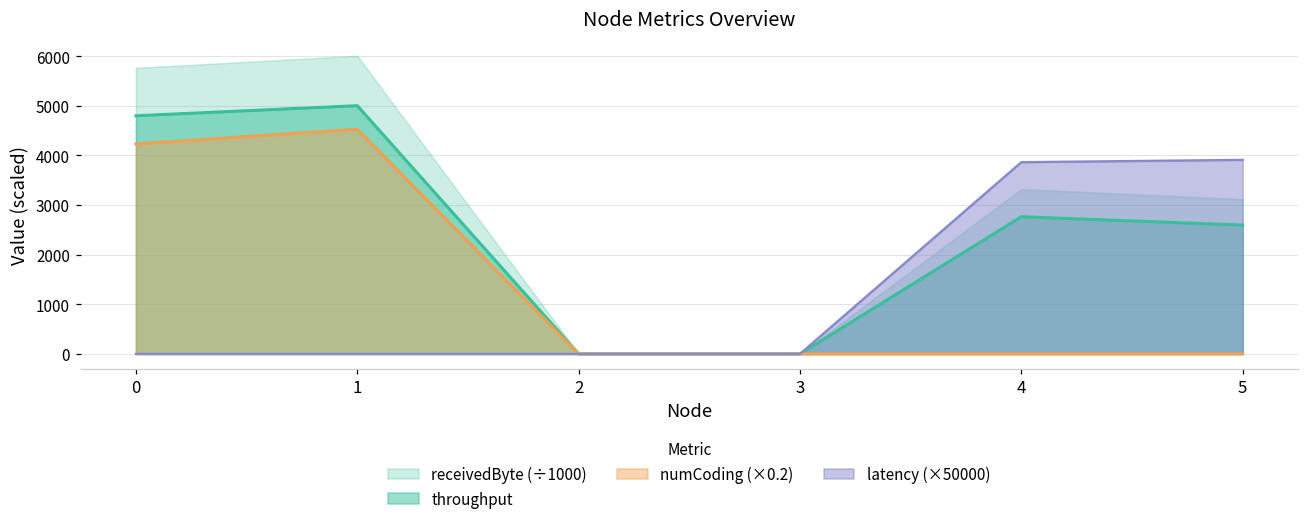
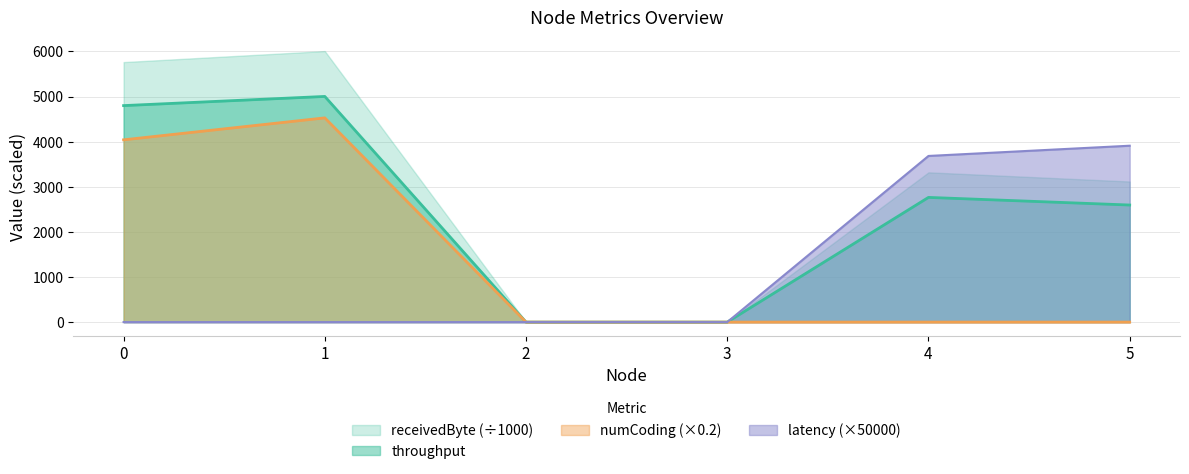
numCoding (×0.2), 0: 4200 -> 4000
latency (×50000), 4: 3900 -> 3700
